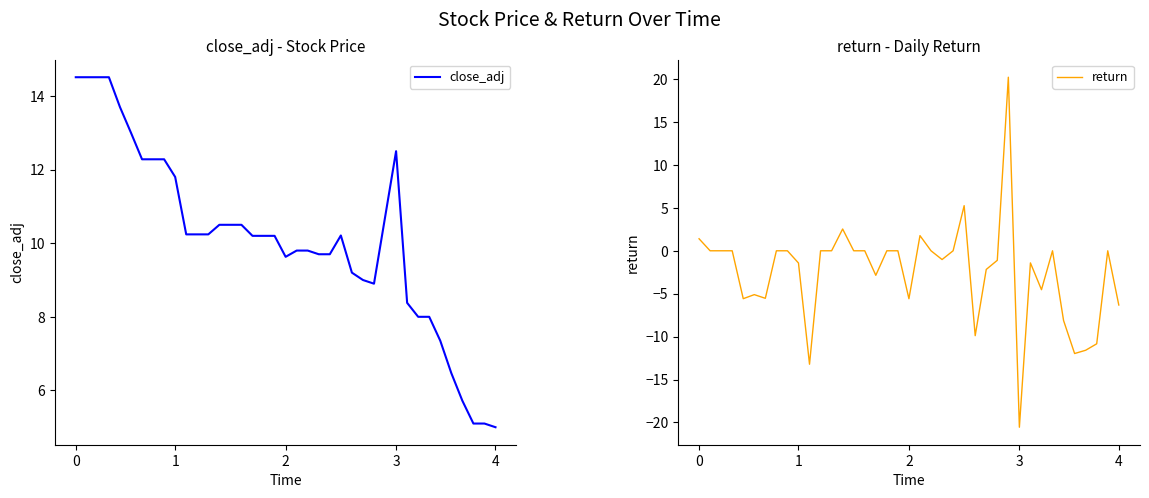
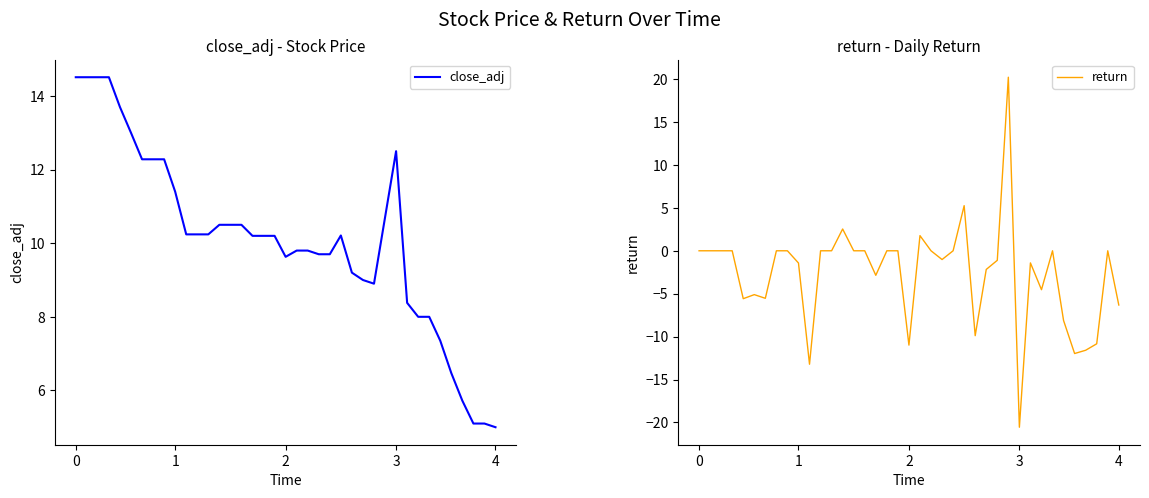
close_adj - Stock Price, 1: 11.8 -> 11.4
return - Daily Return, 0: 1 -> 0
return - Daily Return, 2: -6 -> -11
